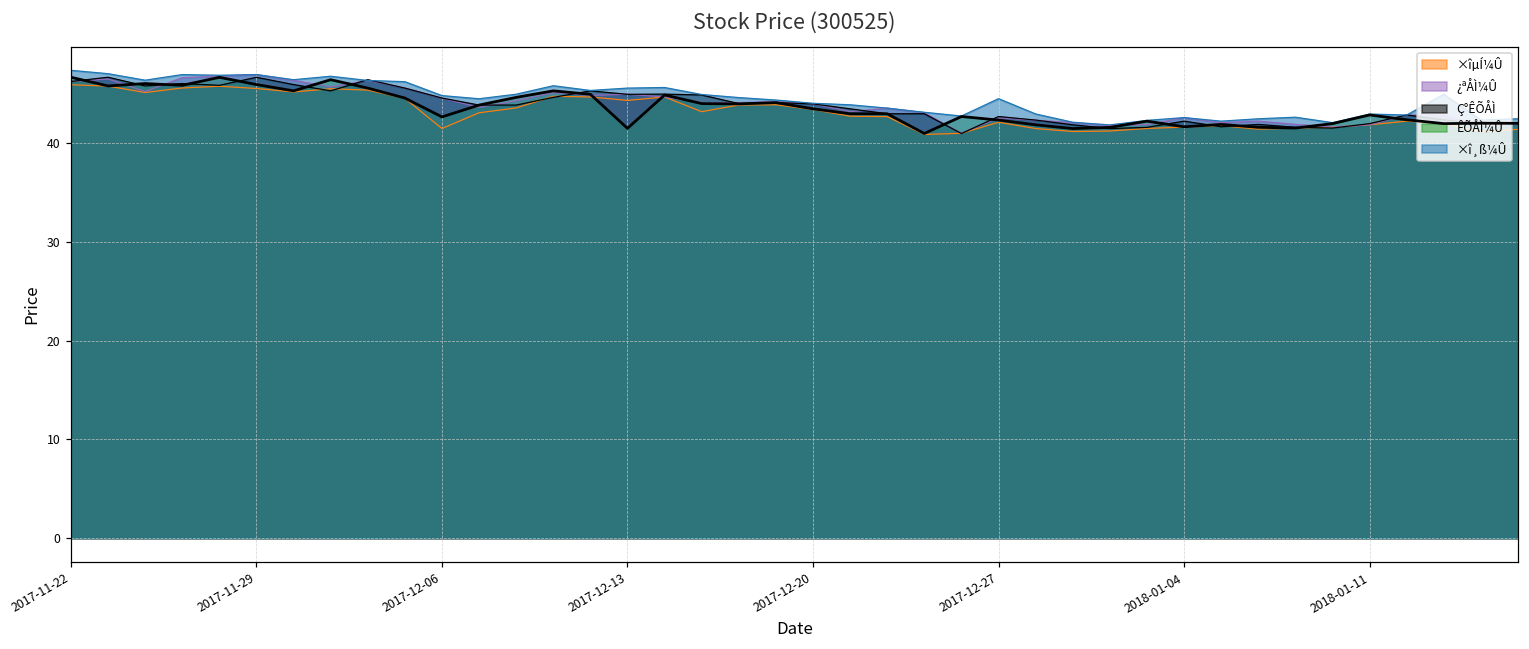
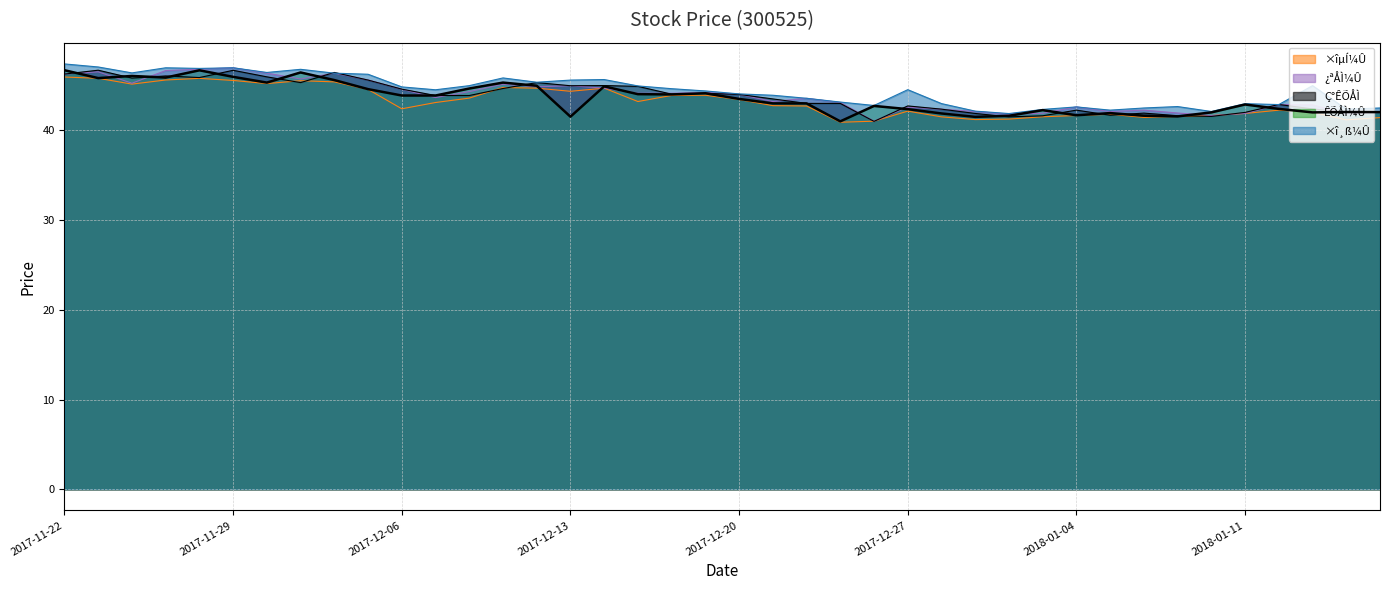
×îµÍ¼Û, 2017-12-06: 41.5 -> 42.4
ÊÕÅÌ¼Û, 2017-12-06: 43 -> 44
